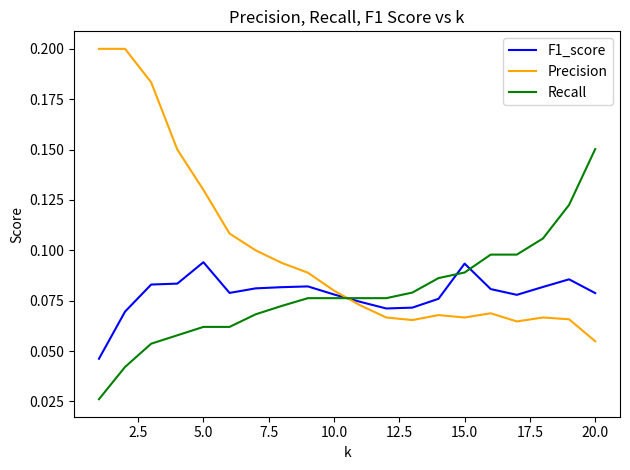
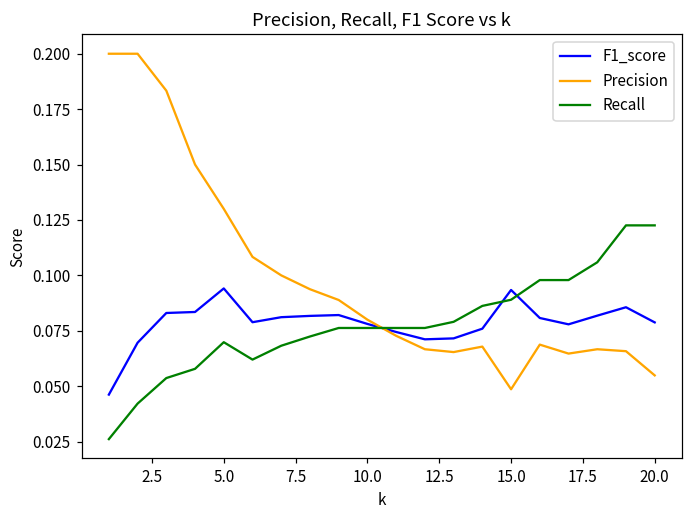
Recall, 5.0: 0.062 -> 0.070
Precision, 15.0: 0.067 -> 0.049
Recall, 20.0: 0.150 -> 0.123
